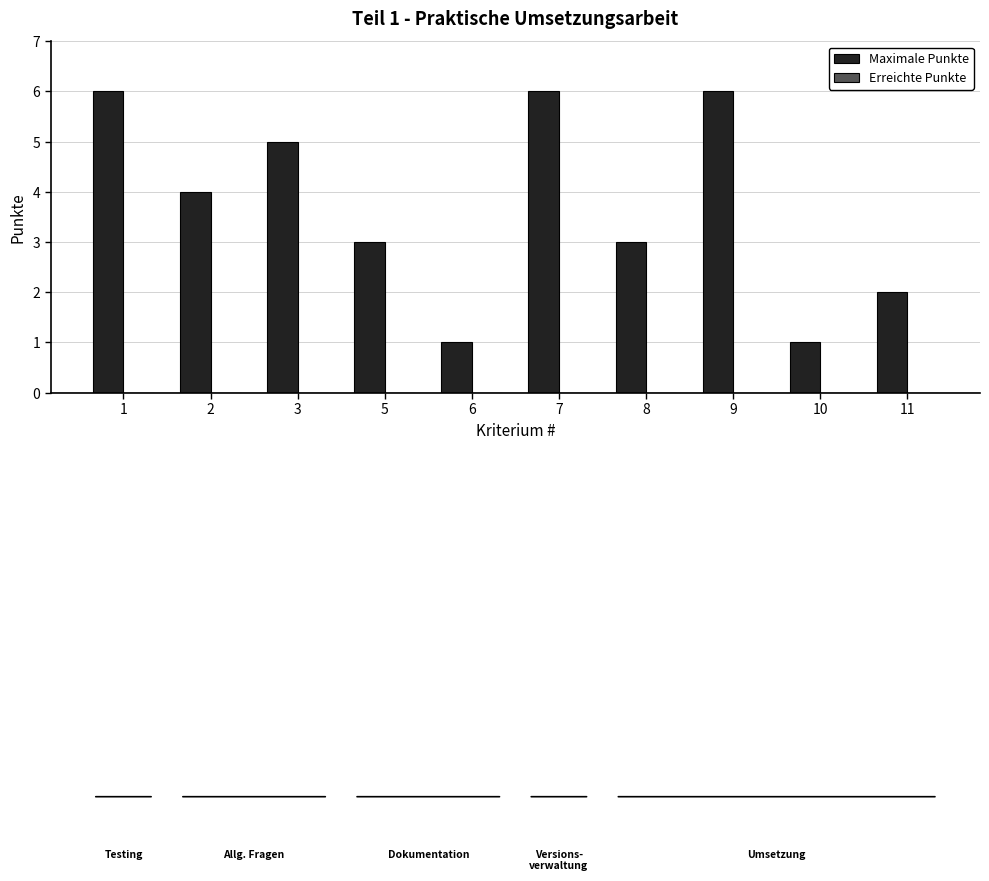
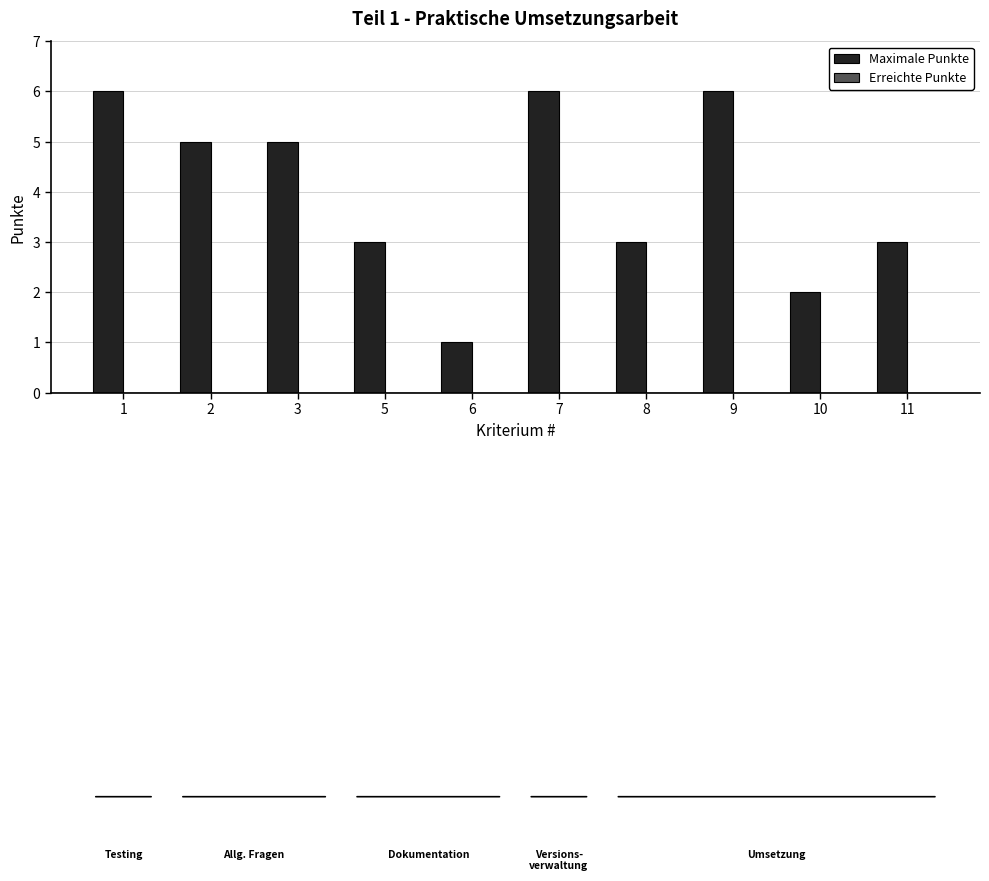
Maximale Punkte, 2: 4 -> 5
Maximale Punkte, 10: 1 -> 2
Maximale Punkte, 11: 2 -> 3
